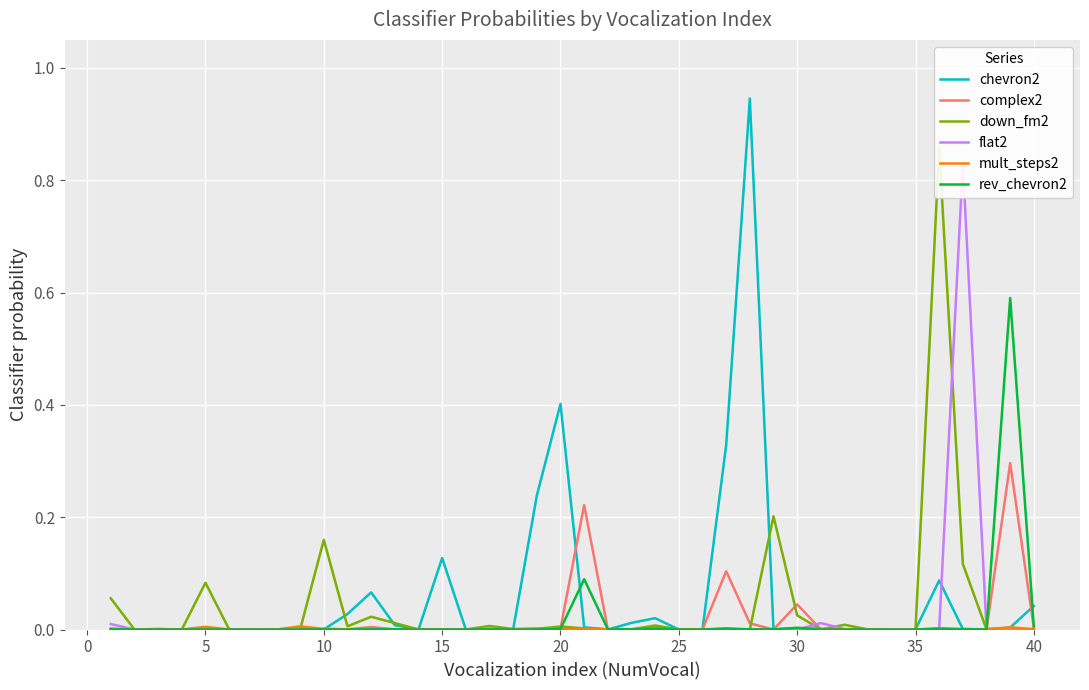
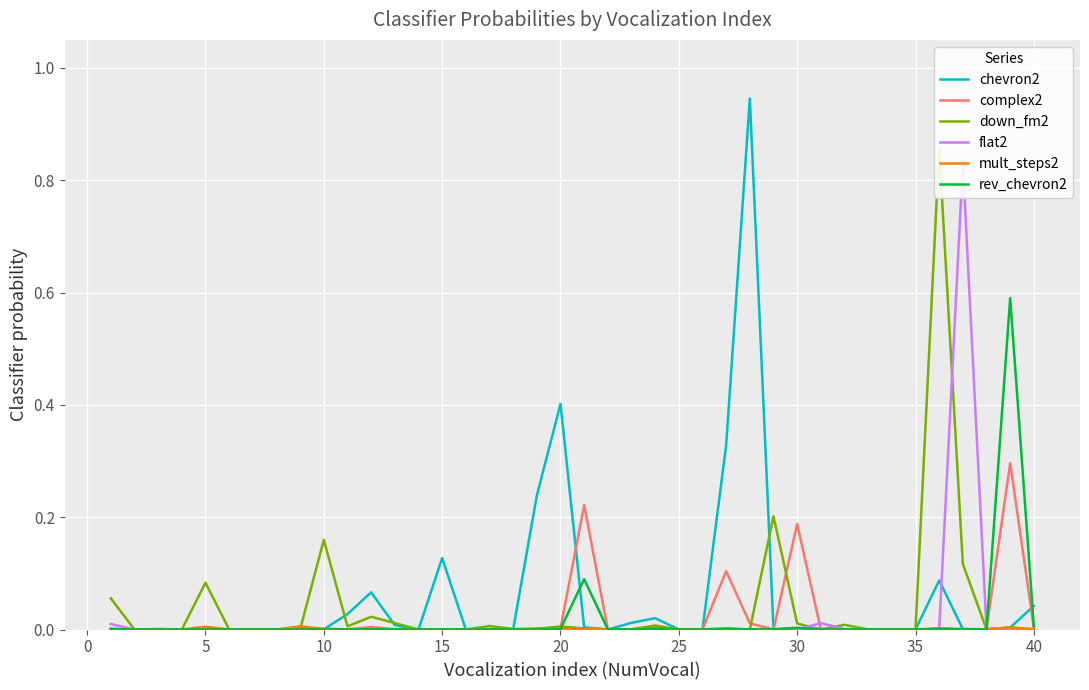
complex2, 30: 0.04 -> 0.19
down_fm2, 30: 0.03 -> 0.01
